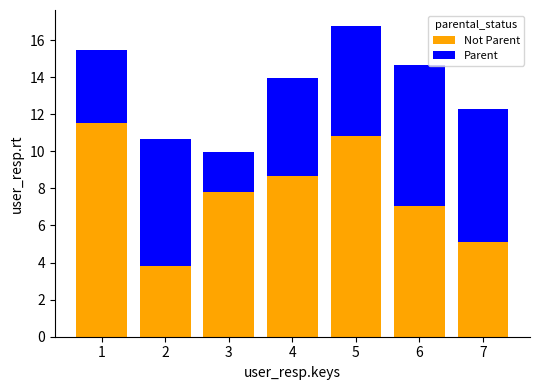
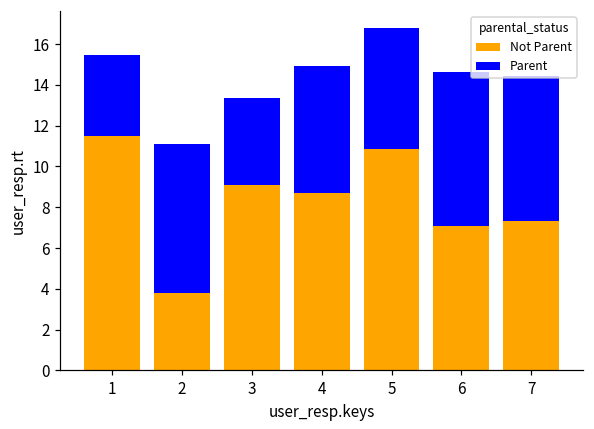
Parent, 2: 6.9 -> 7.3
Not Parent, 3: 7.8 -> 9.1
Parent, 3: 2.1 -> 4.3
Parent, 4: 5.3 -> 6.2
Not Parent, 7: 5.1 -> 7.3
